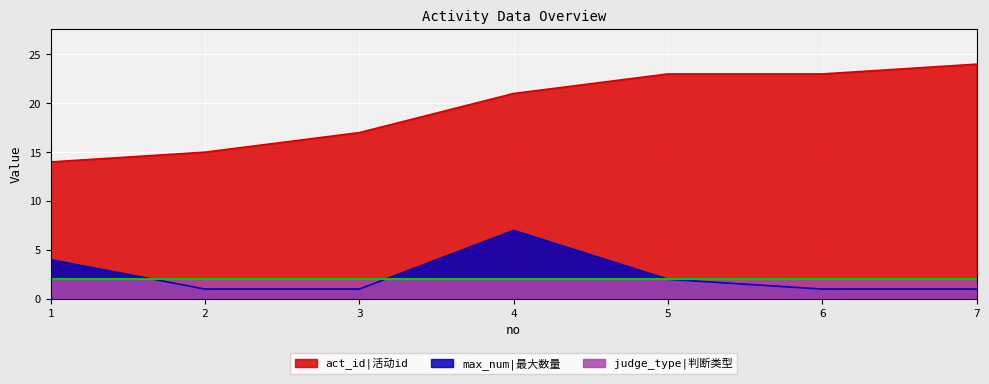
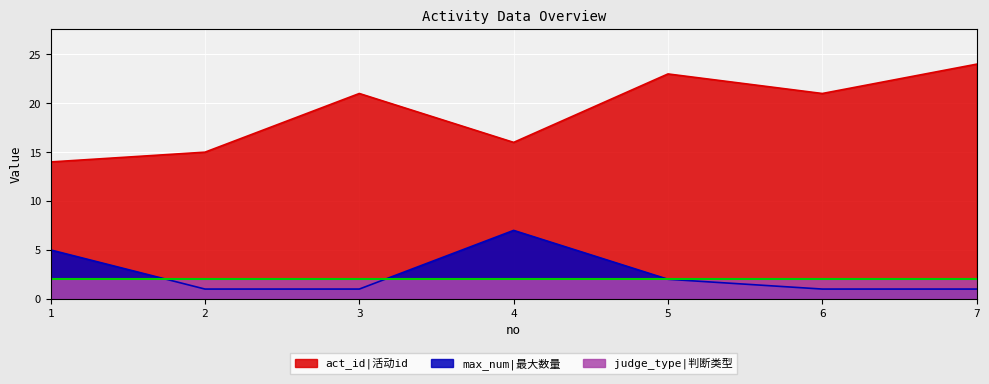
max_num|最大数量, 1: 4 -> 5
act_id|活动id, 3: 17 -> 21
act_id|活动id, 4: 21 -> 16
act_id|活动id, 6: 23 -> 21
